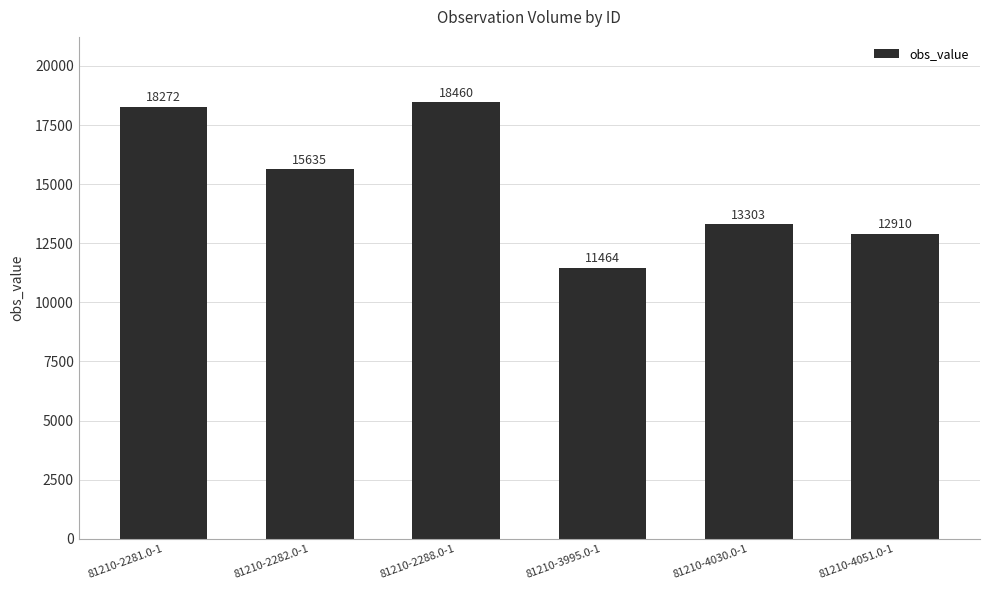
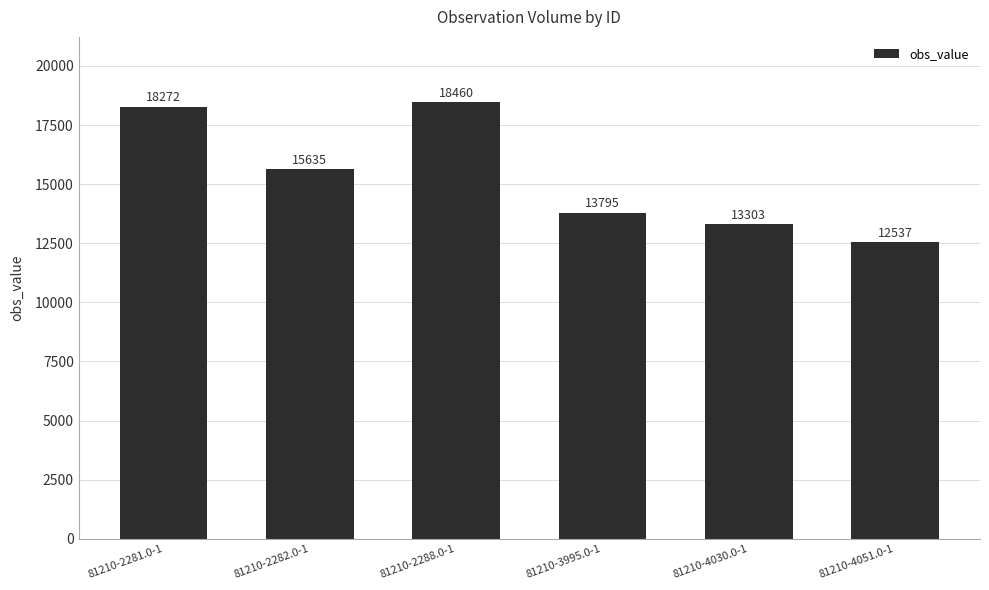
81210-3995.0-1: 11464 -> 13795
81210-4051.0-1: 12910 -> 12537
